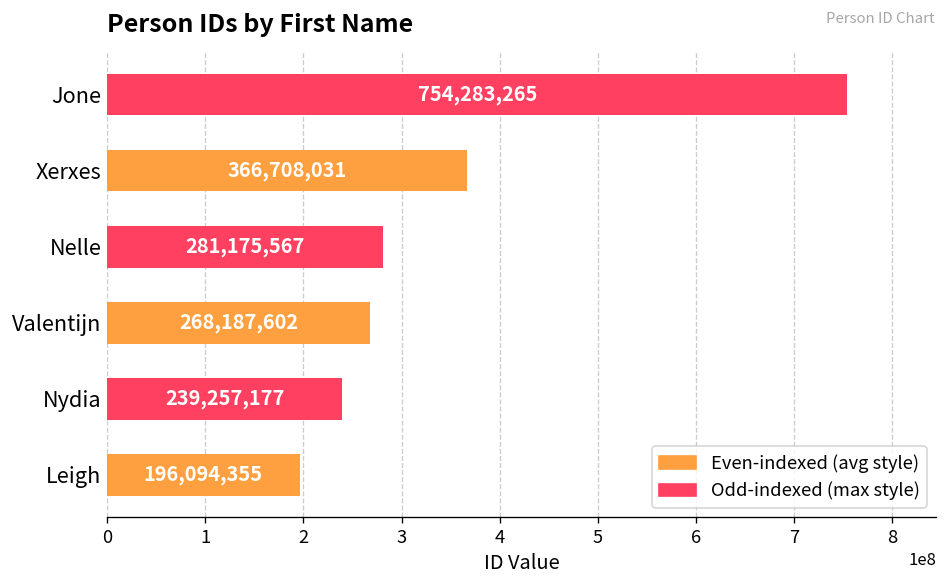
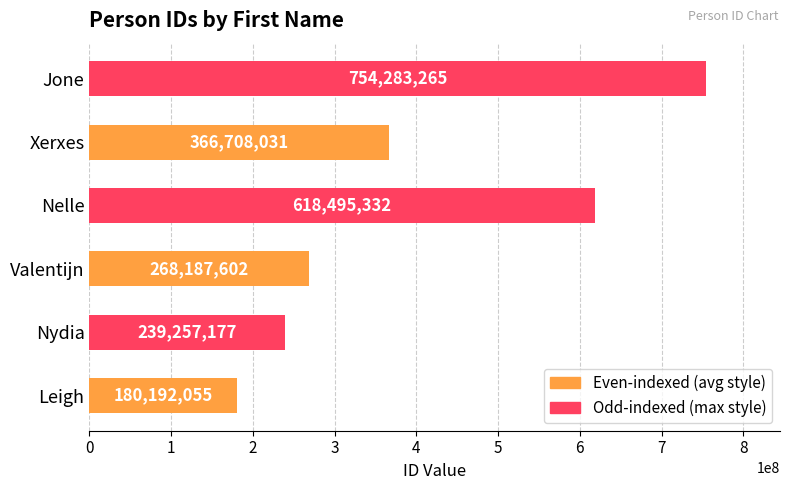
Nelle: 281,175,567 -> 618,495,332
Leigh: 196,094,355 -> 180,192,055
